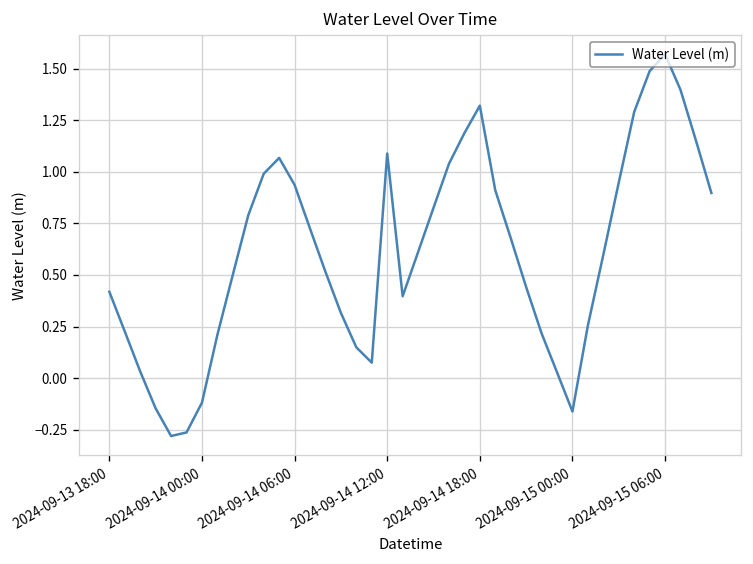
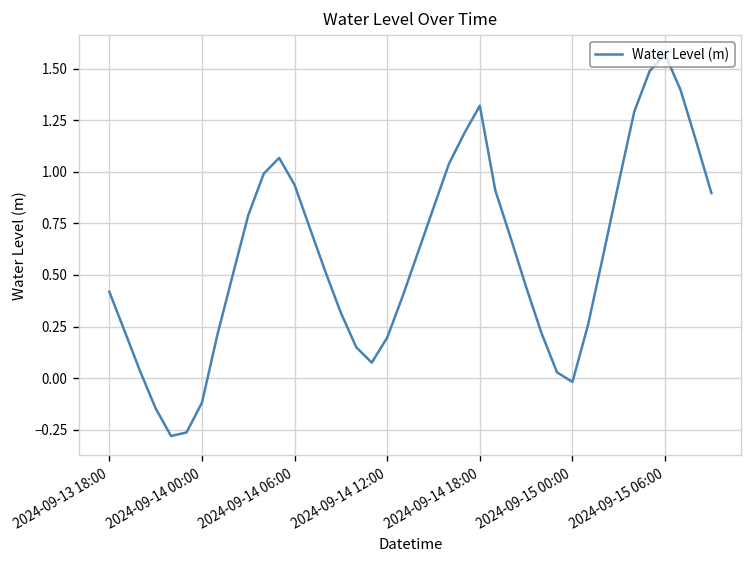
2024-09-14 12:00: 1.09 -> 0.20
2024-09-15 00:00: -0.16 -> -0.02
